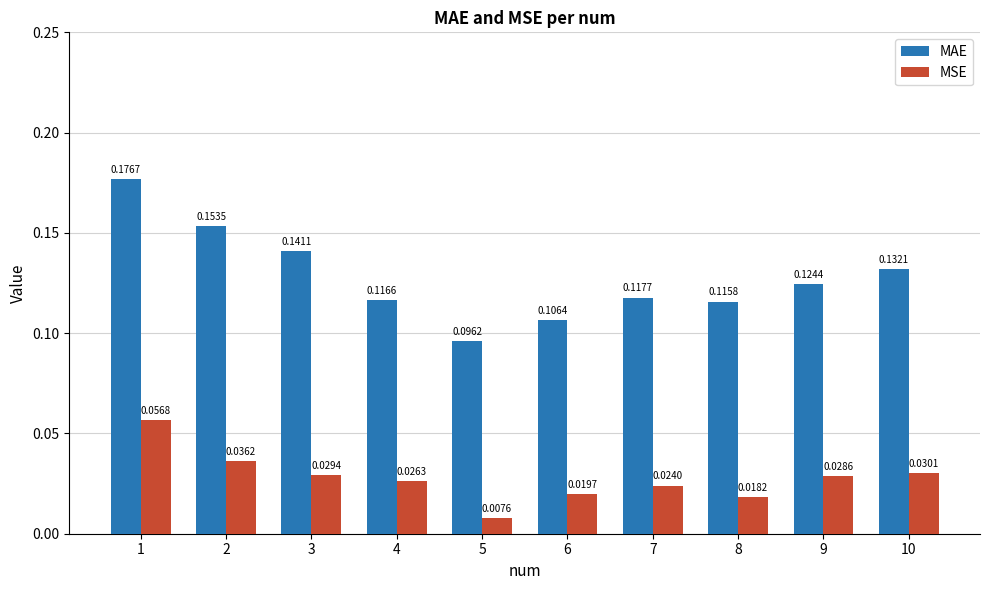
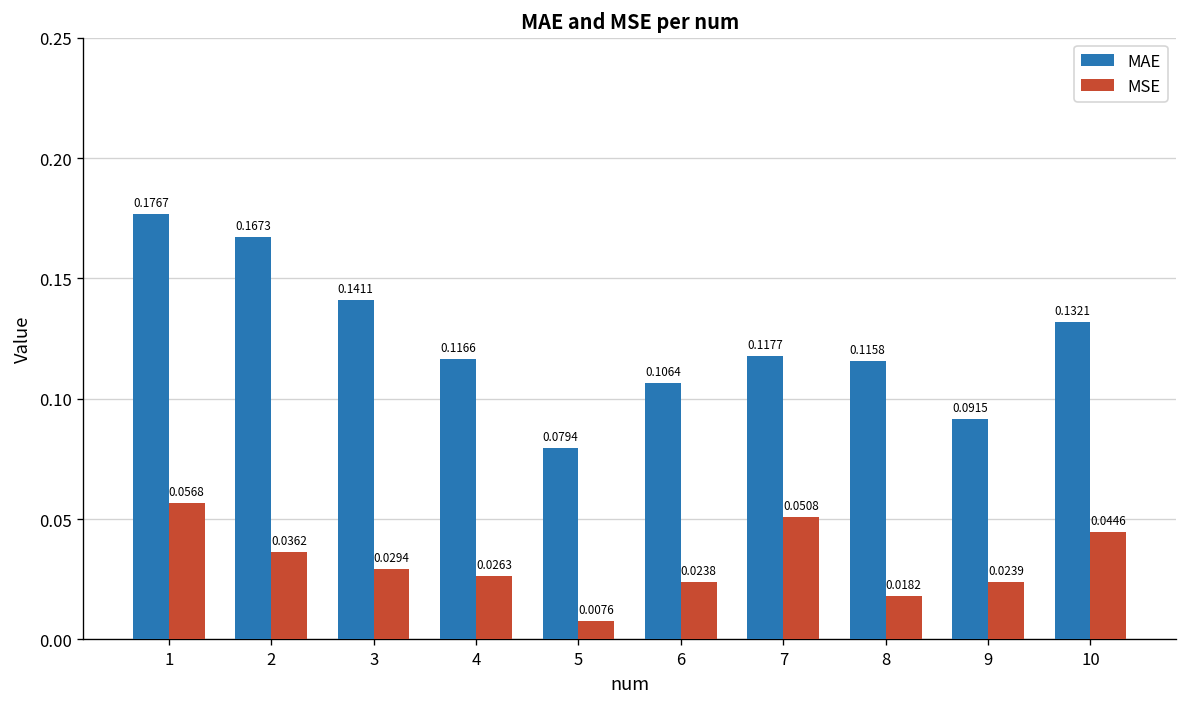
MAE, 2: 0.1535 -> 0.1673
MAE, 5: 0.0962 -> 0.0794
MSE, 6: 0.0197 -> 0.0238
MSE, 7: 0.0240 -> 0.0508
MAE, 9: 0.1244 -> 0.0915
MSE, 9: 0.0286 -> 0.0239
MSE, 10: 0.0301 -> 0.0446
